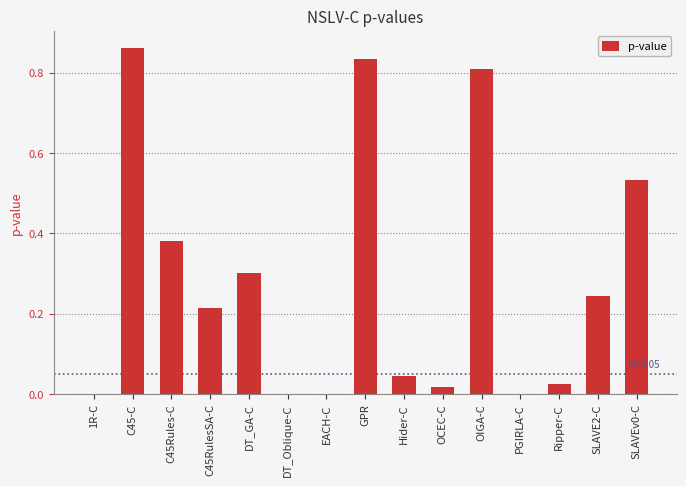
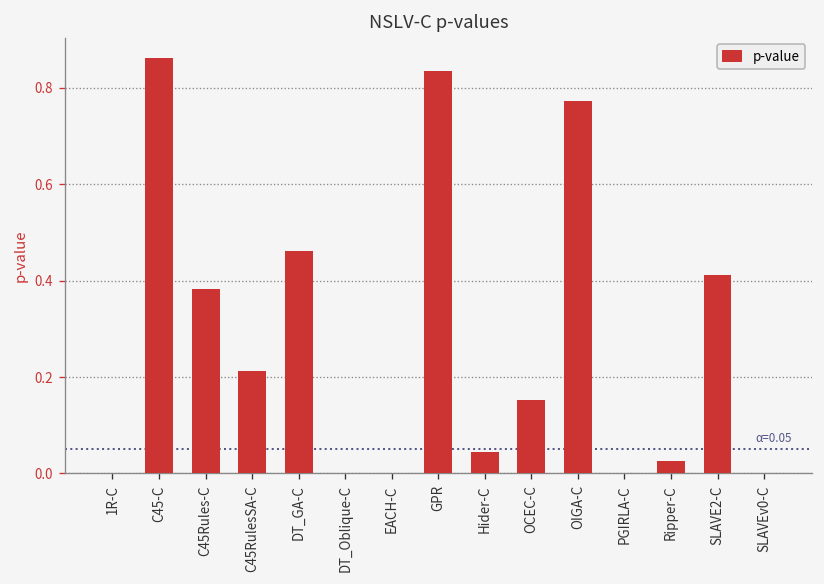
DT_GA-C: 0.30 -> 0.46
OCEC-C: 0.02 -> 0.15
OIGA-C: 0.81 -> 0.77
SLAVE2-C: 0.24 -> 0.41
SLAVEv0-C: 0.53 -> 0.00
